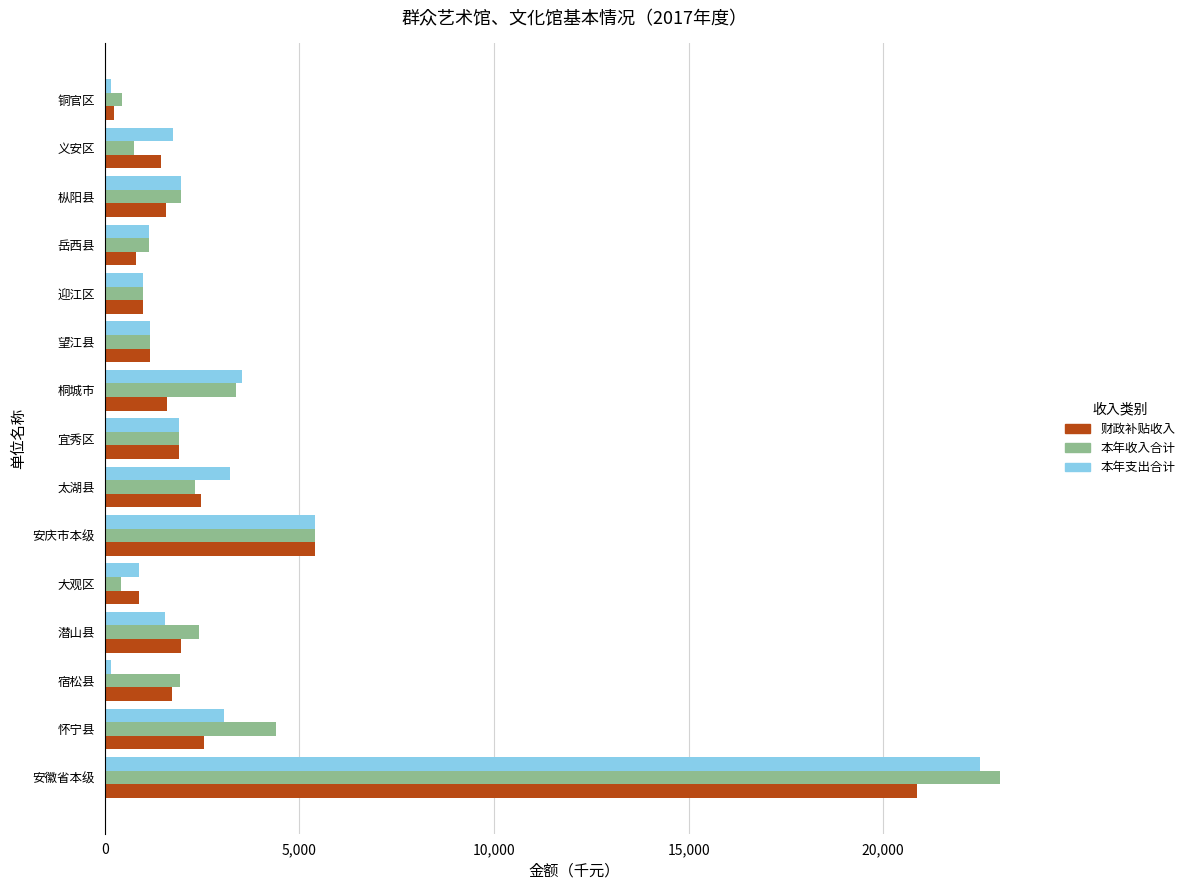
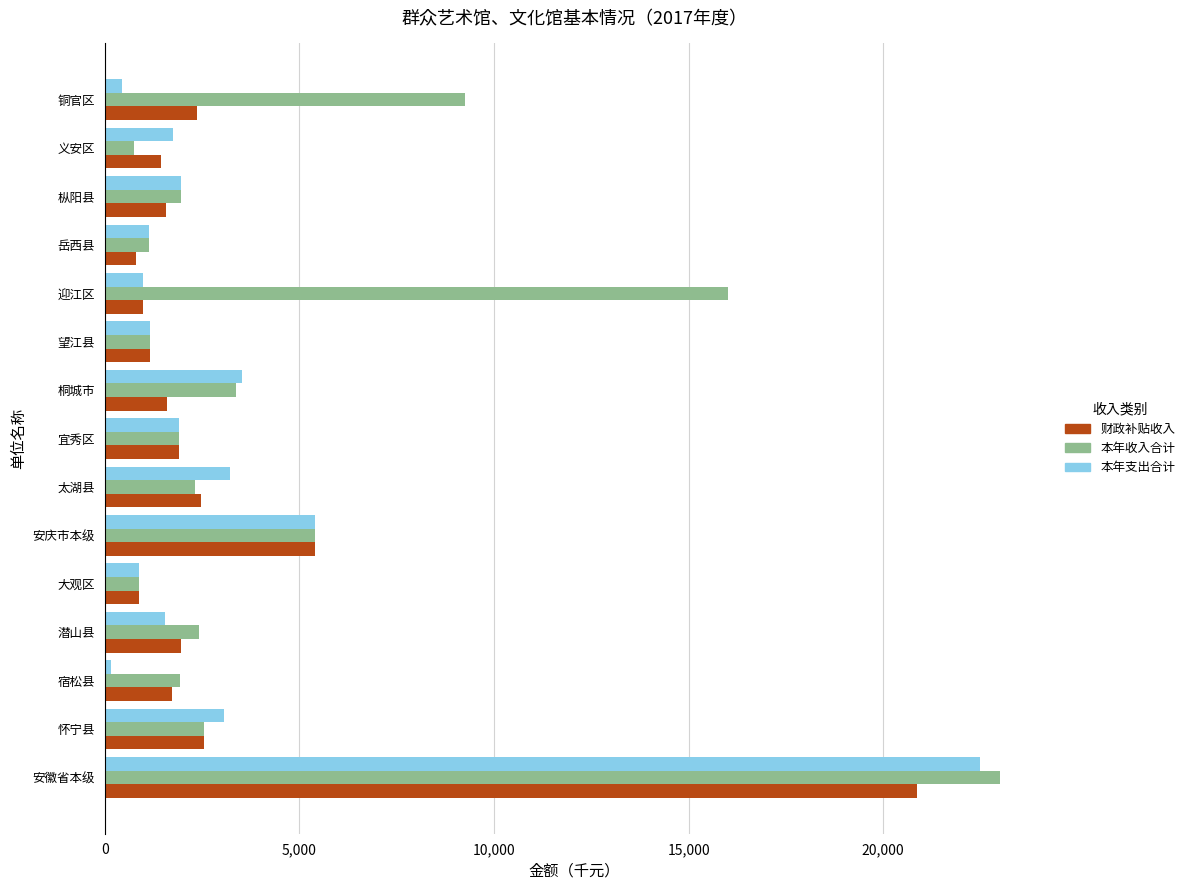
本年支出合计, 铜官区: 100 -> 400
本年收入合计, 铜官区: 400 -> 9,300
财政补贴收入, 铜官区: 200 -> 2,400
本年收入合计, 迎江区: 1,000 -> 16,000
本年收入合计, 大观区: 400 -> 900
本年收入合计, 怀宁县: 4,400 -> 2,600
